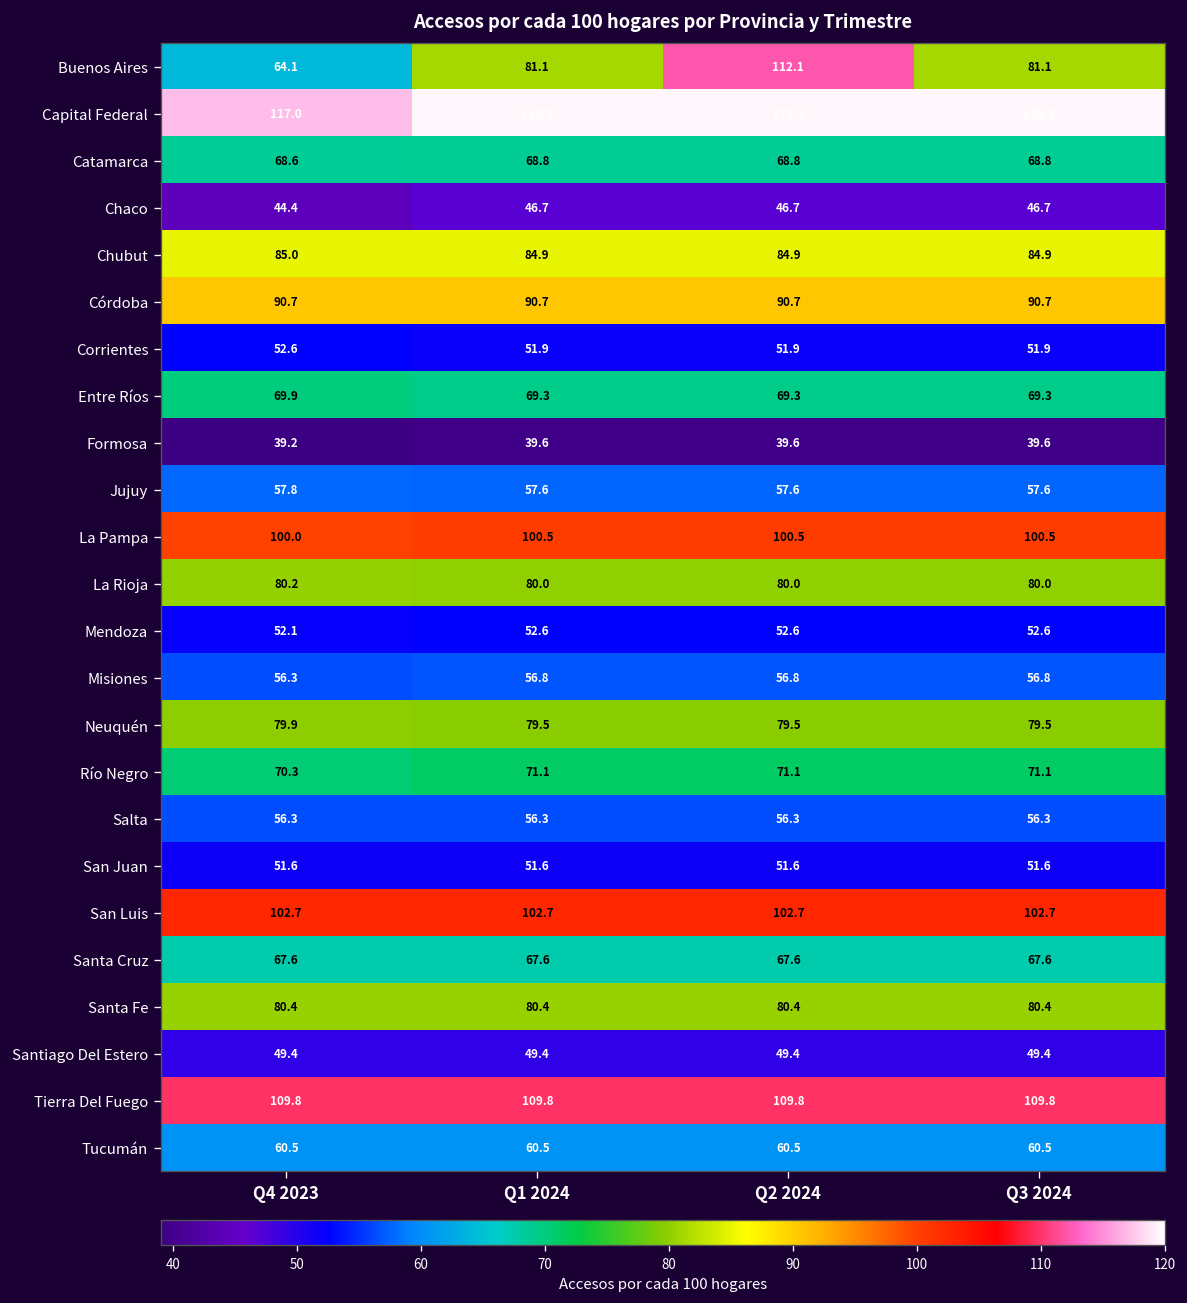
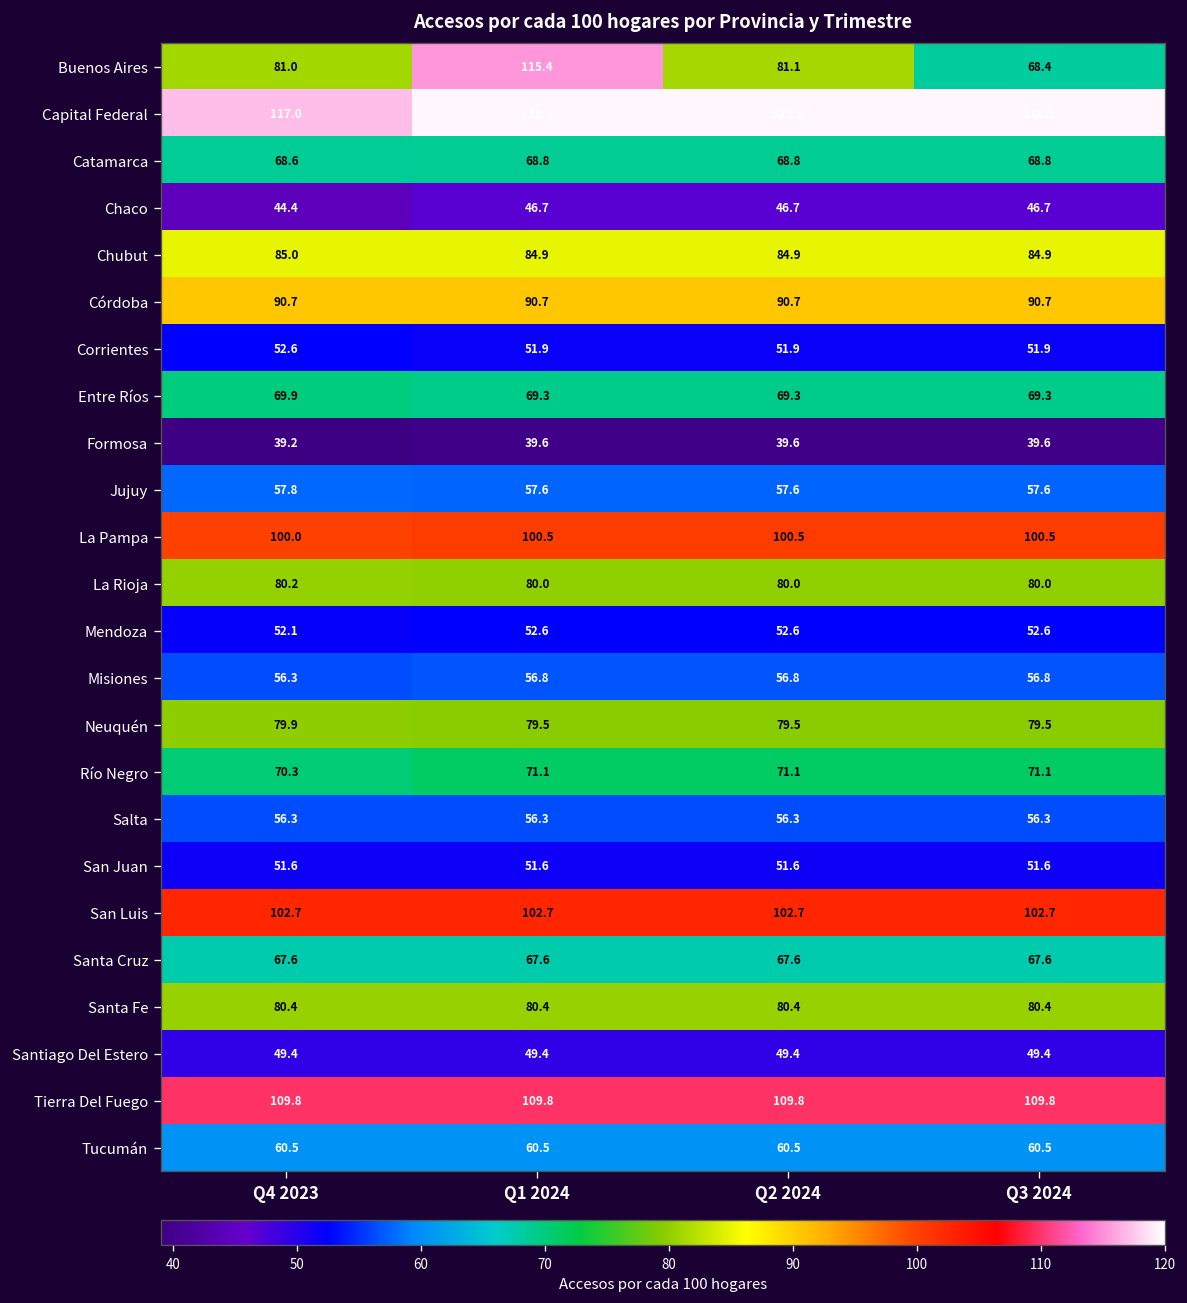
Buenos Aires, Q4 2023: 64.1 -> 81.0
Buenos Aires, Q1 2024: 81.1 -> 115.4
Buenos Aires, Q2 2024: 112.1 -> 81.1
Buenos Aires, Q3 2024: 81.1 -> 68.4
